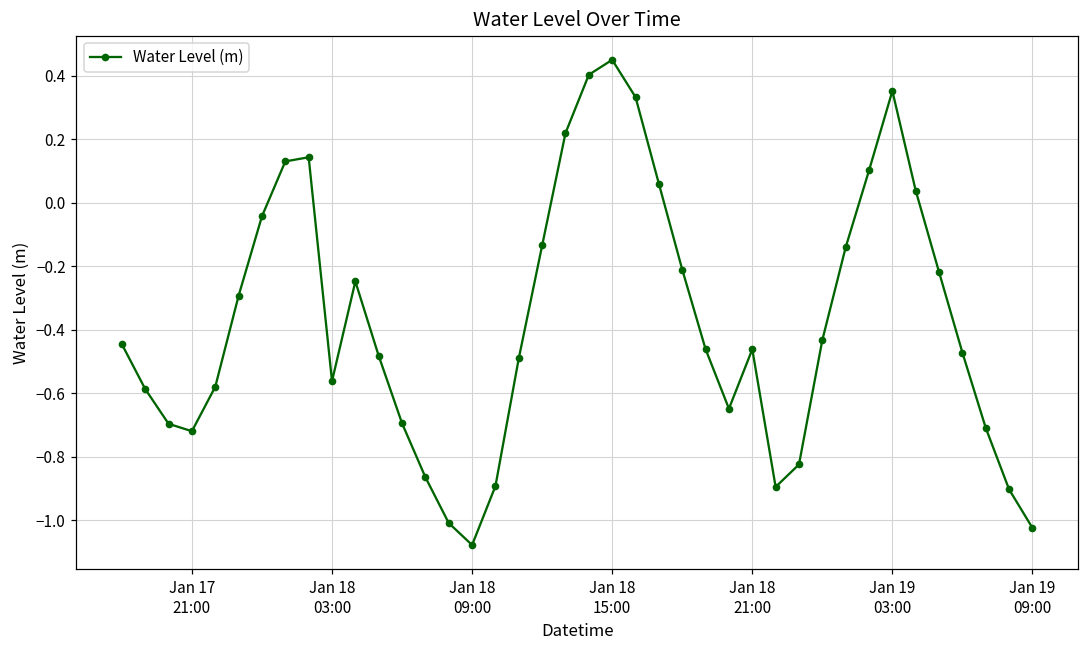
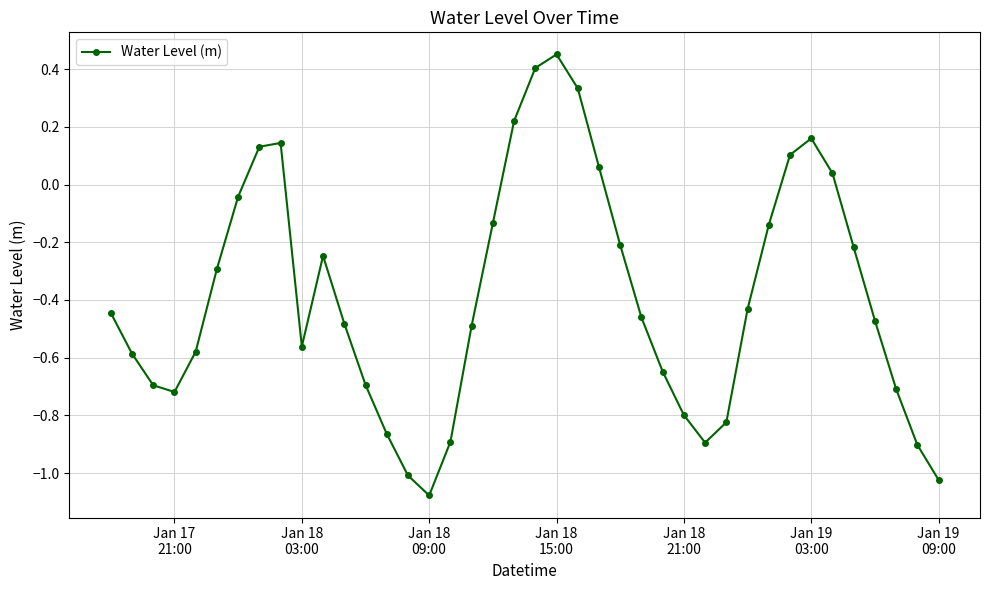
Jan 18 21:00: -0.46 -> -0.80
Jan 19 03:00: 0.35 -> 0.16
